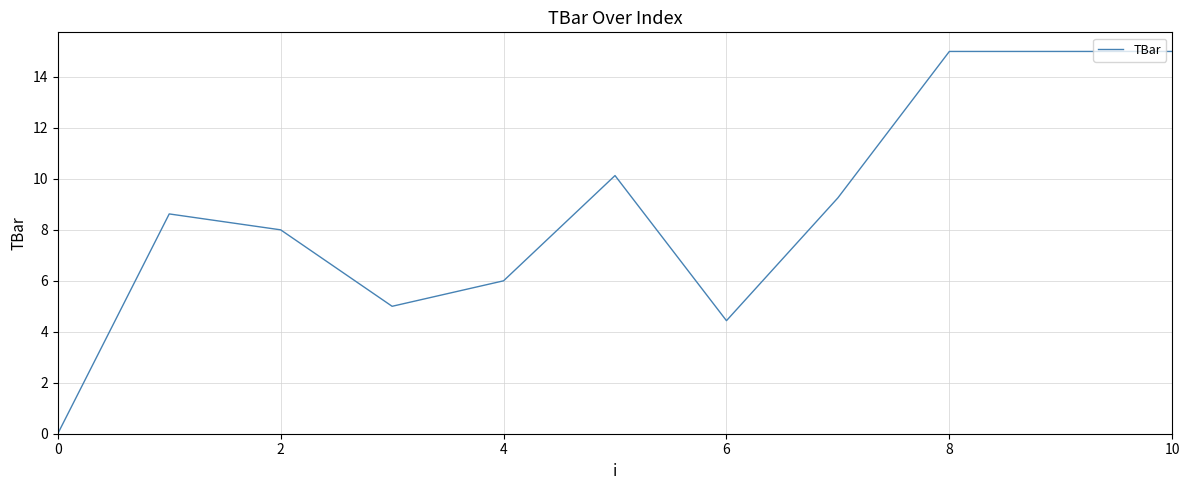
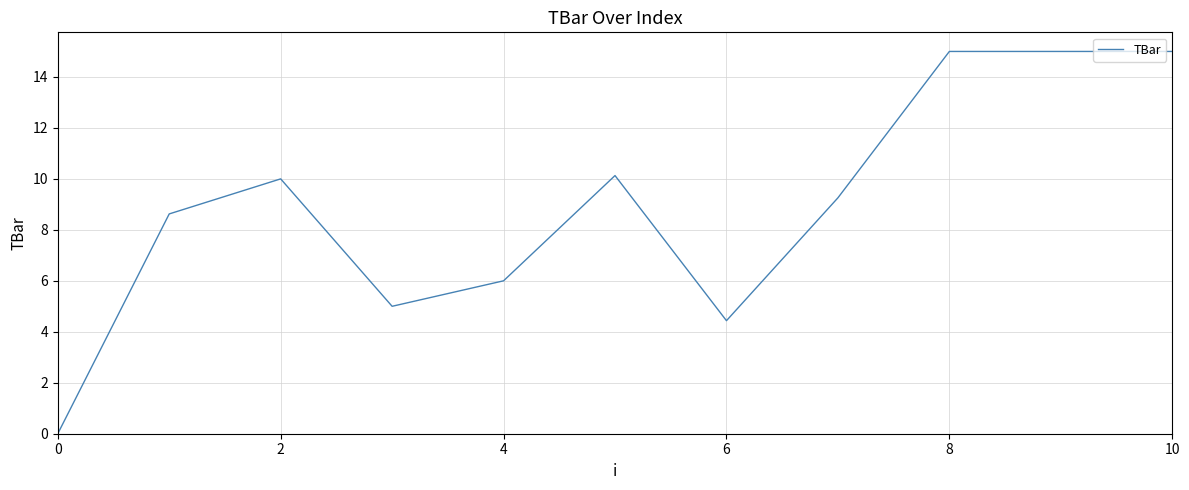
2: 8 -> 10
